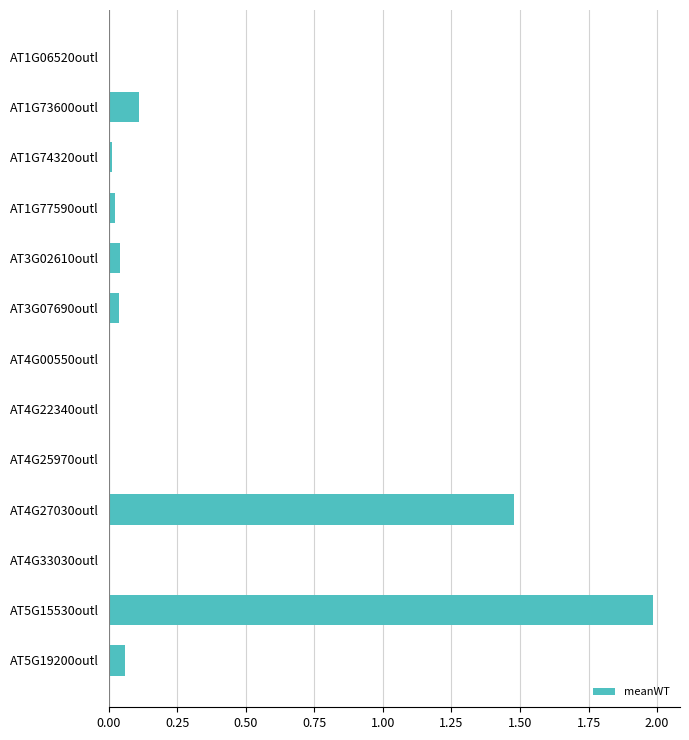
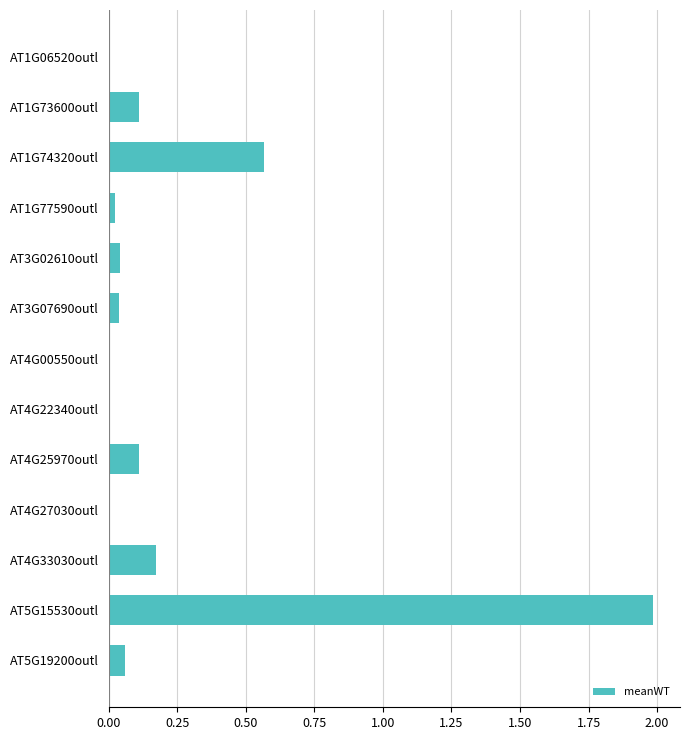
AT1G74320outl: 0.01 -> 0.57
AT4G25970outl: 0.00 -> 0.11
AT4G27030outl: 1.48 -> 0.00
AT4G33030outl: 0.00 -> 0.17
